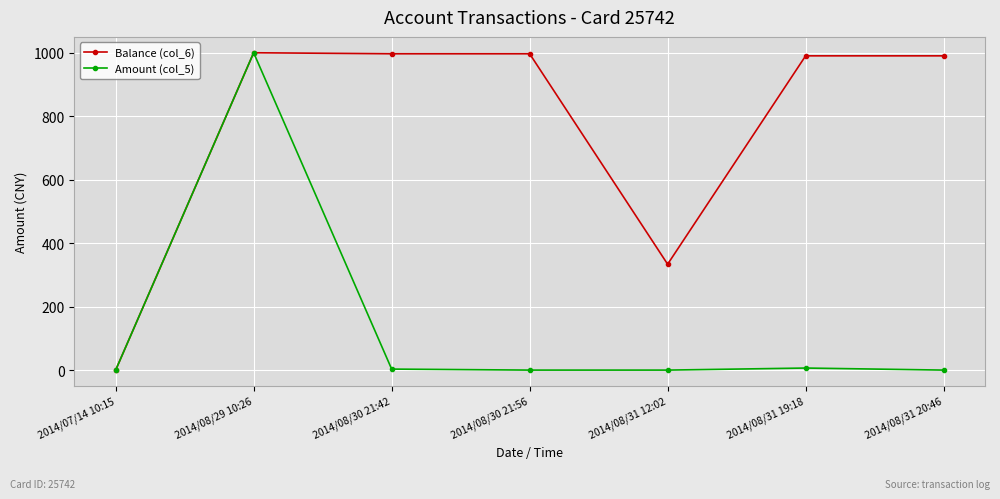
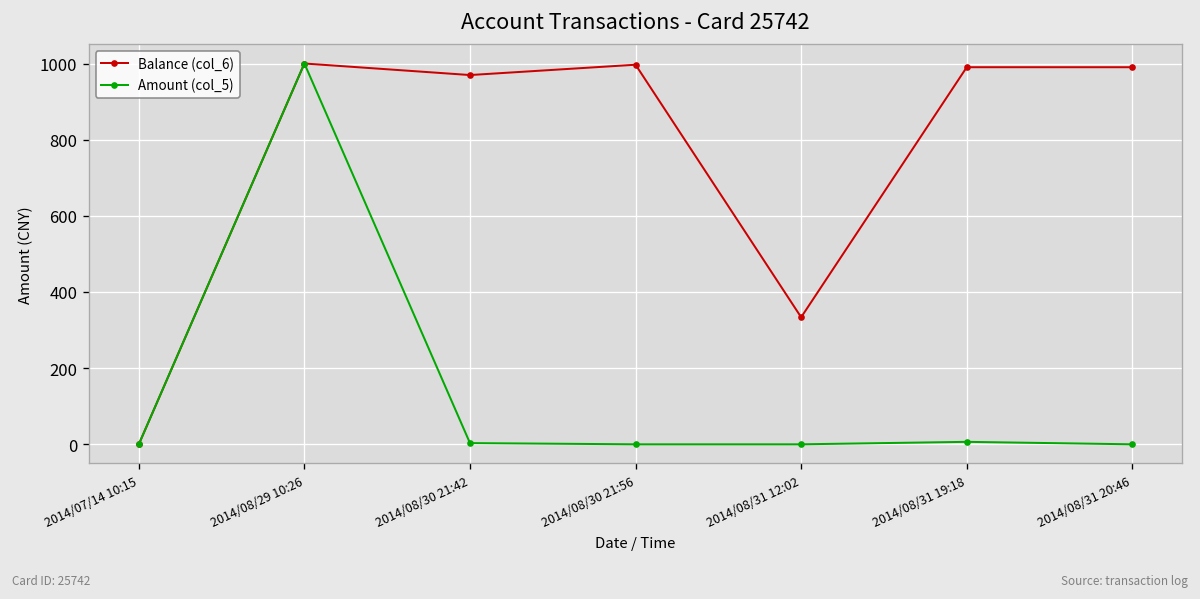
Balance (col_6), 2014/08/30 21:42: 1000 -> 970
